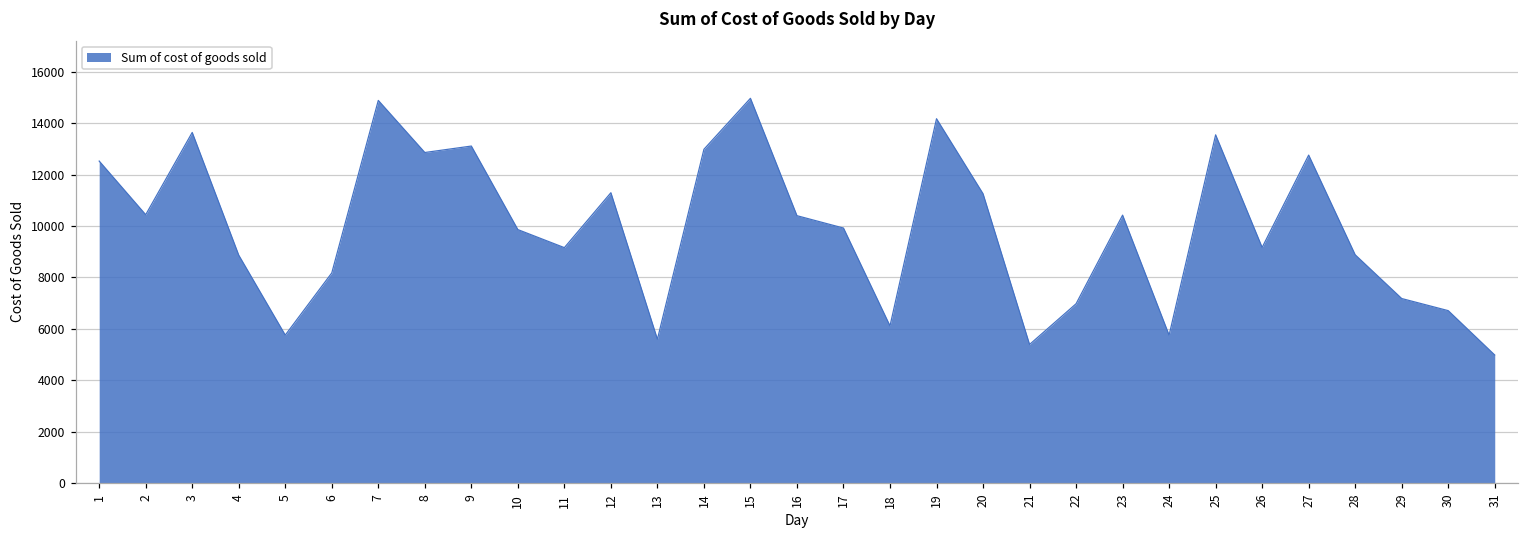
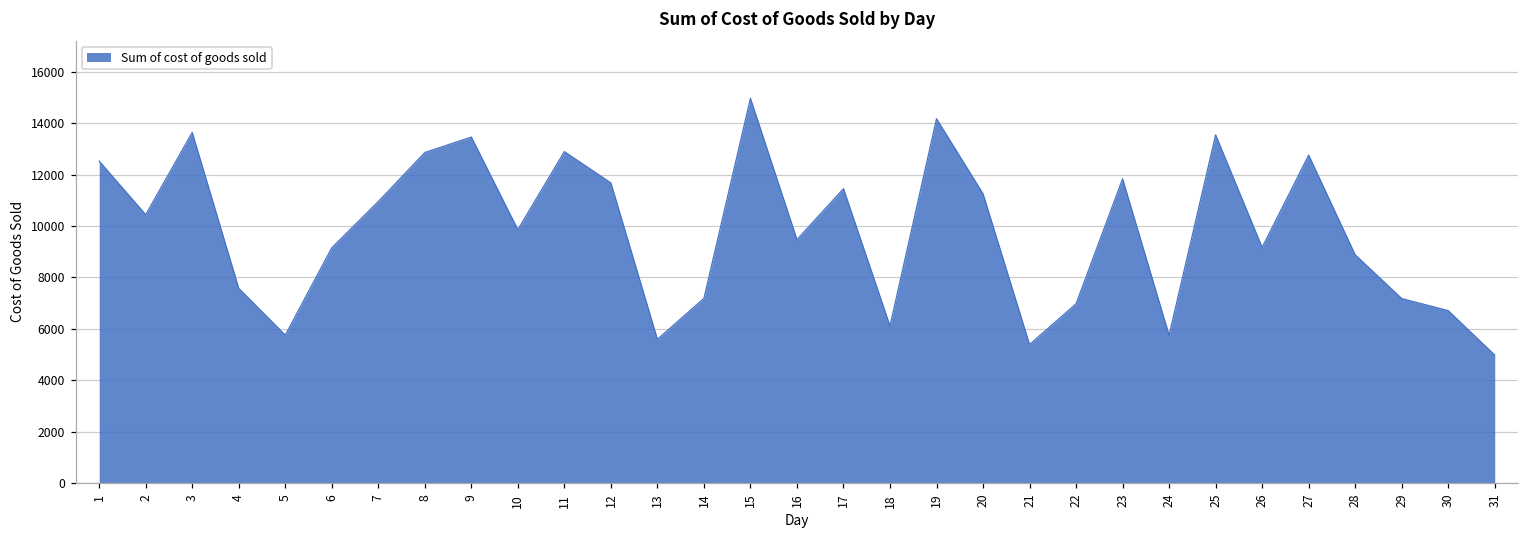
4: 8900 -> 7600
6: 8200 -> 9200
7: 14900 -> 11000
9: 13100 -> 13500
11: 9200 -> 12900
12: 11300 -> 11700
14: 13000 -> 7200
16: 10400 -> 9500
17: 9900 -> 11500
23: 10400 -> 11800
